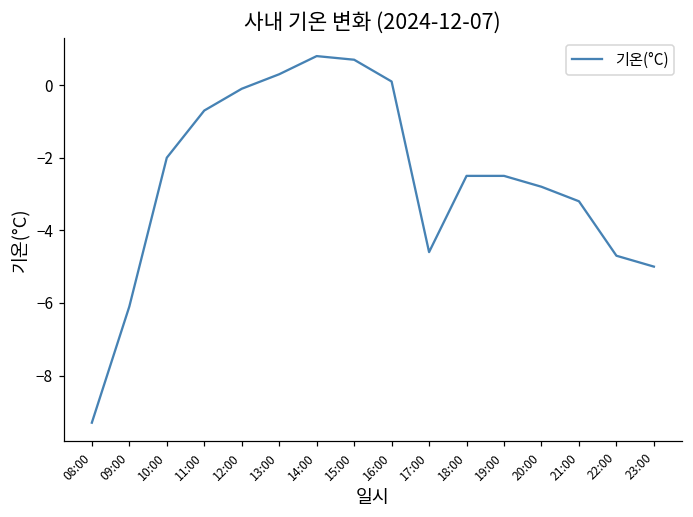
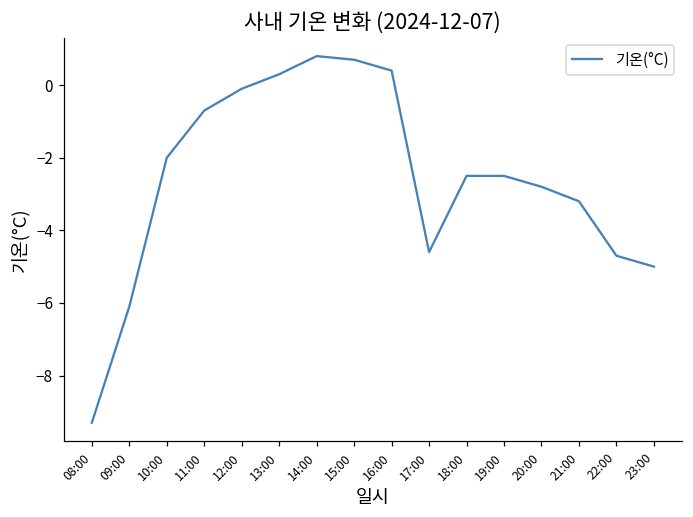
16:00: 0.1 -> 0.4
